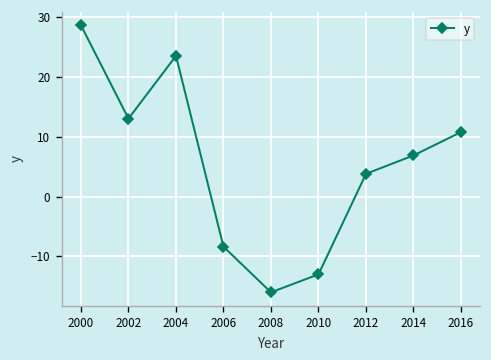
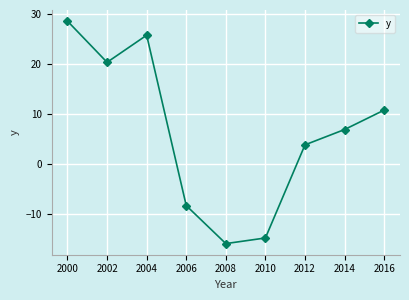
2002: 13 -> 20
2004: 24 -> 26
2010: -13 -> -15
